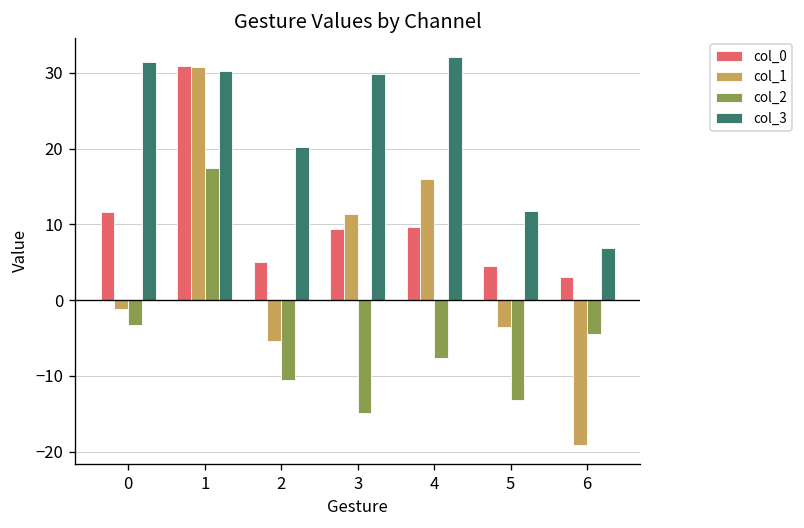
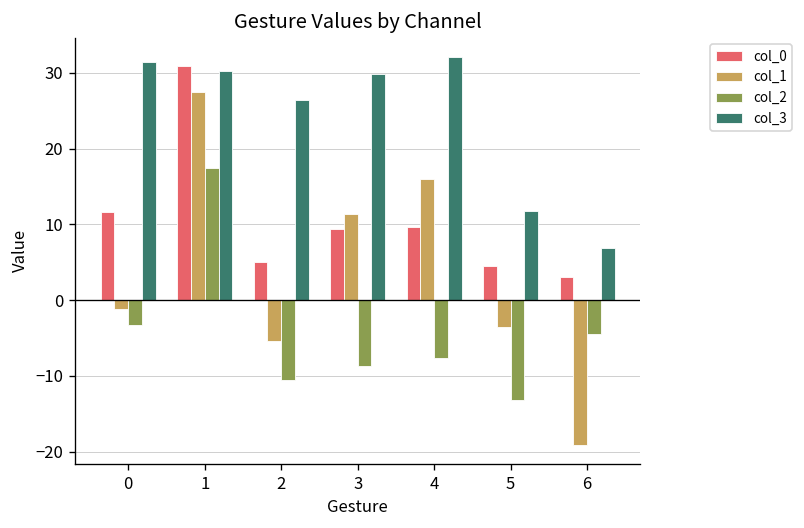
col_1, 1: 31 -> 28
col_3, 2: 20 -> 26
col_2, 3: -15 -> -9
